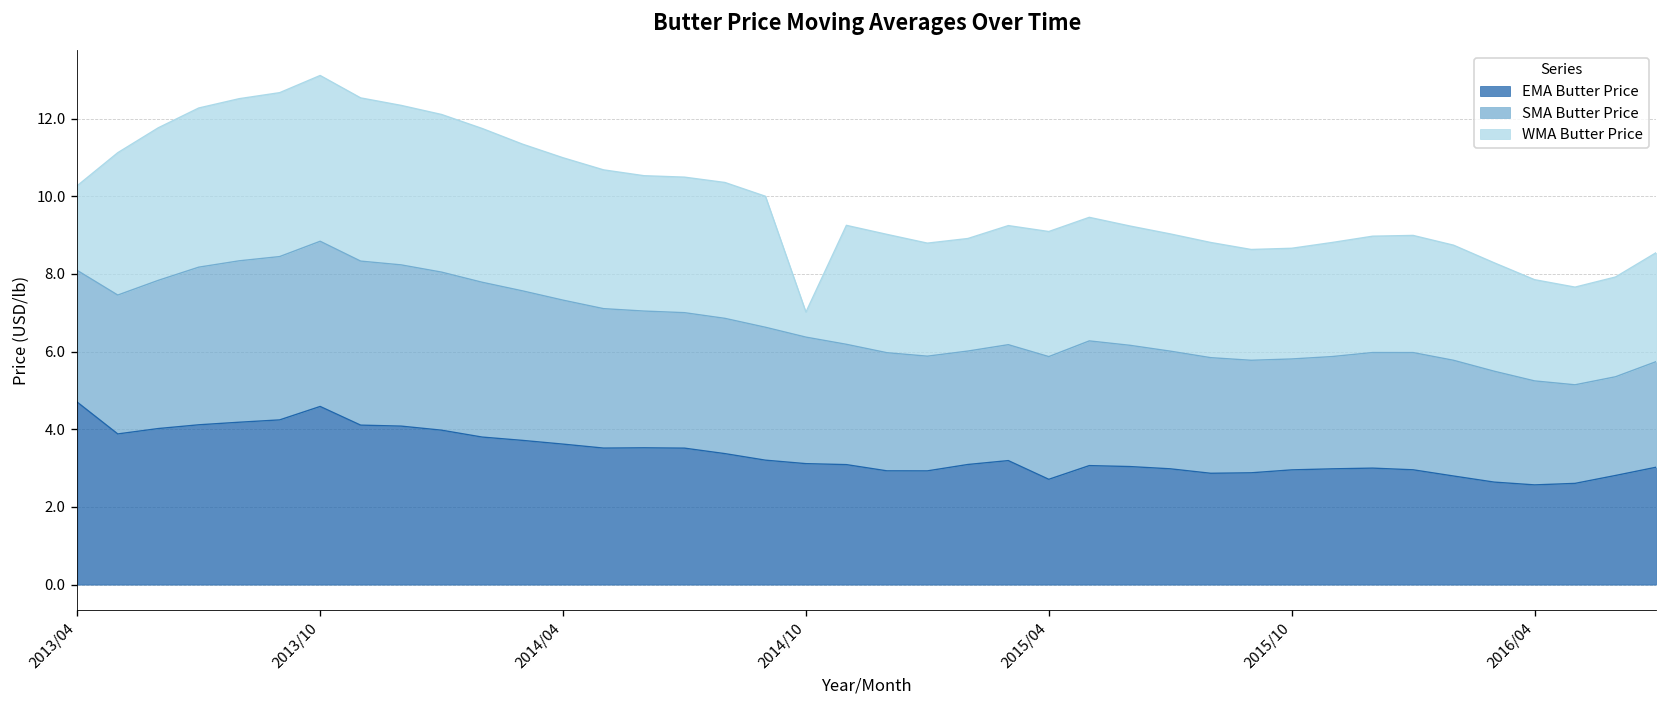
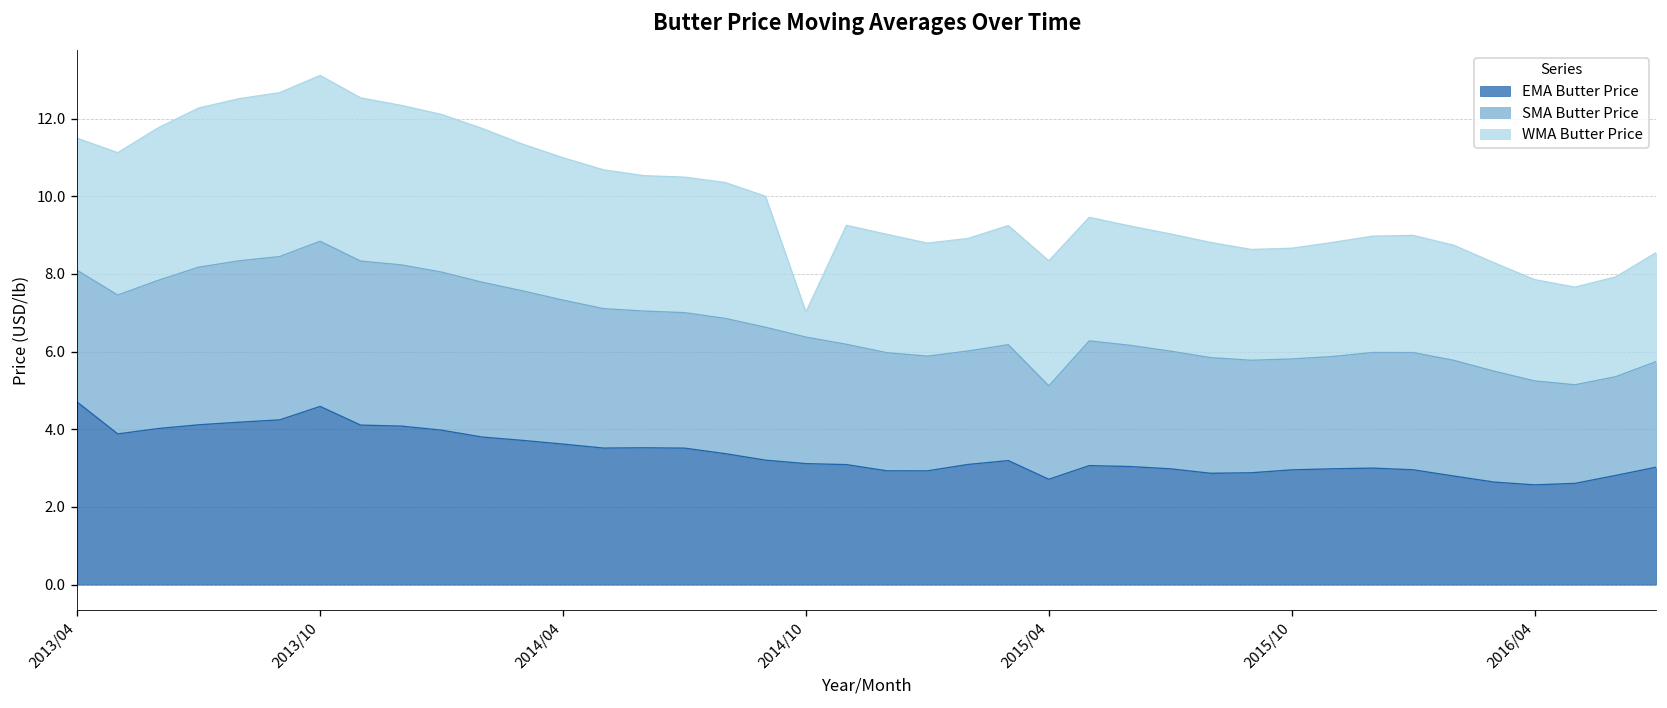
WMA Butter Price, 2013/04: 2.2 -> 3.4
SMA Butter Price, 2015/04: 3.2 -> 2.4
